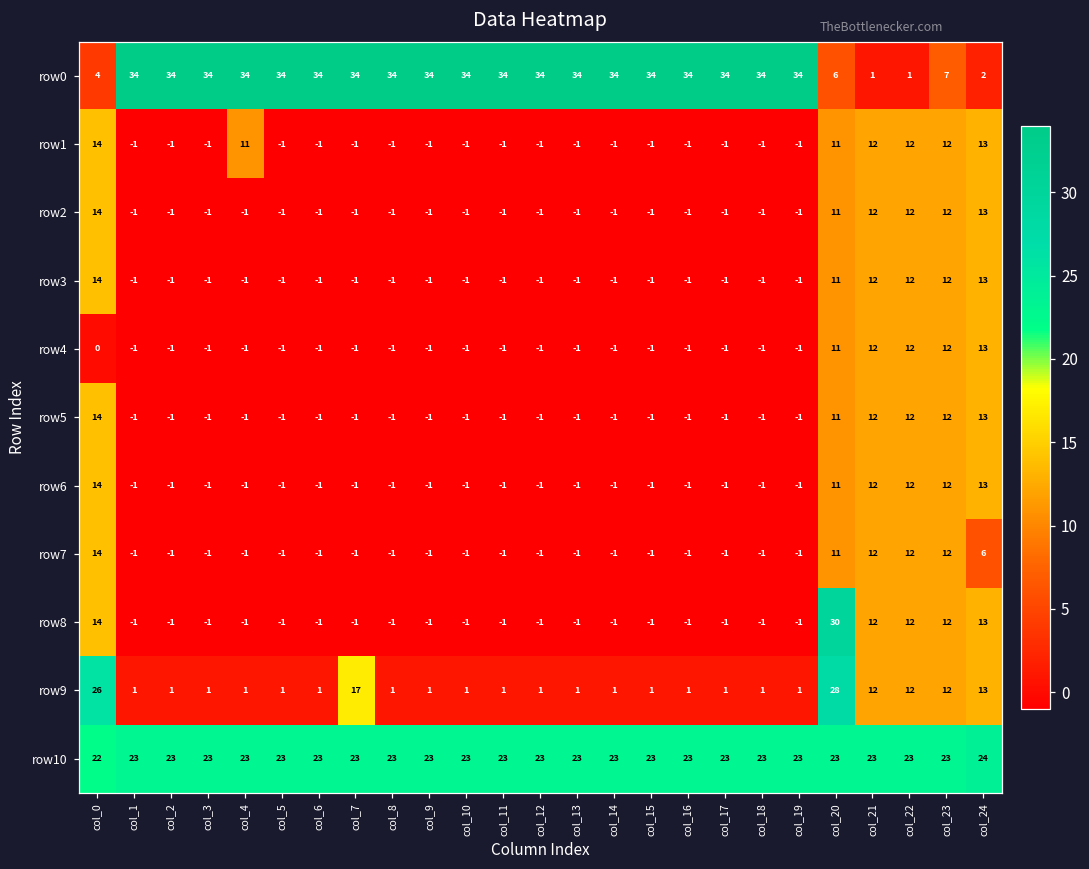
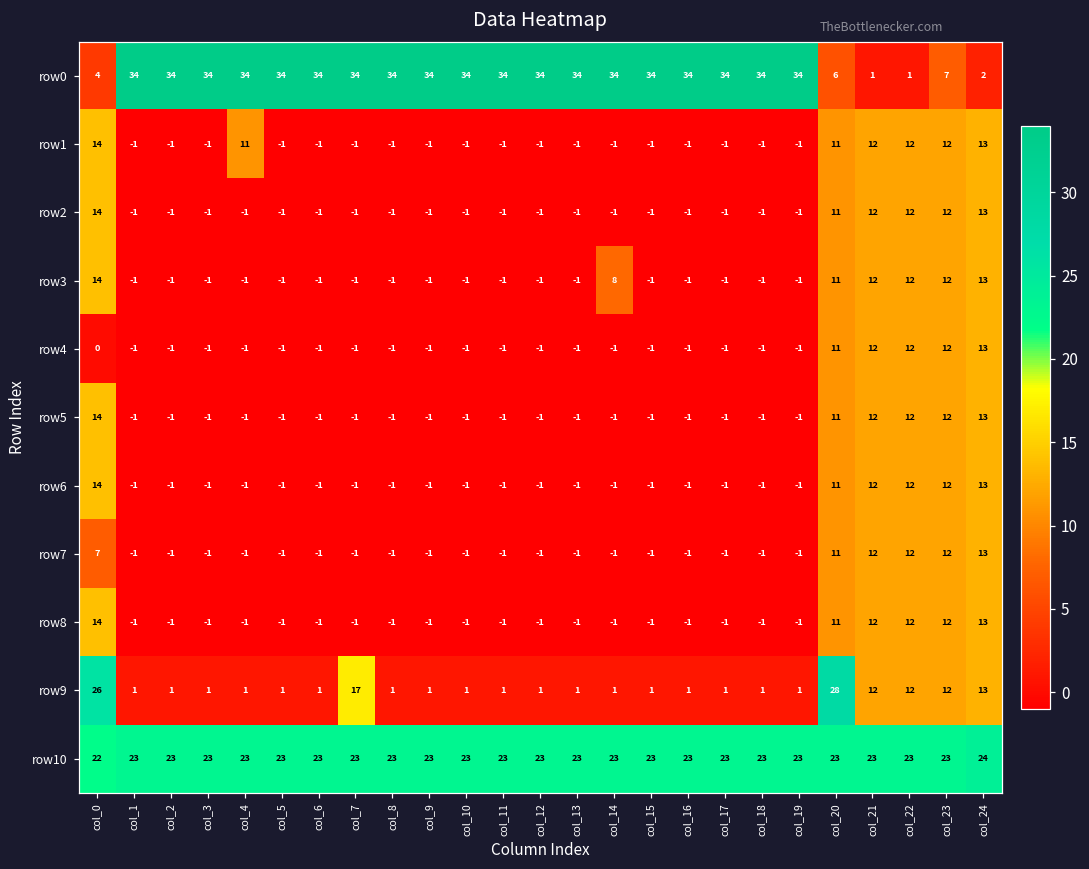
row3, col_14: -1 -> 8
row7, col_0: 14 -> 7
row7, col_24: 6 -> 13
row8, col_20: 30 -> 11
